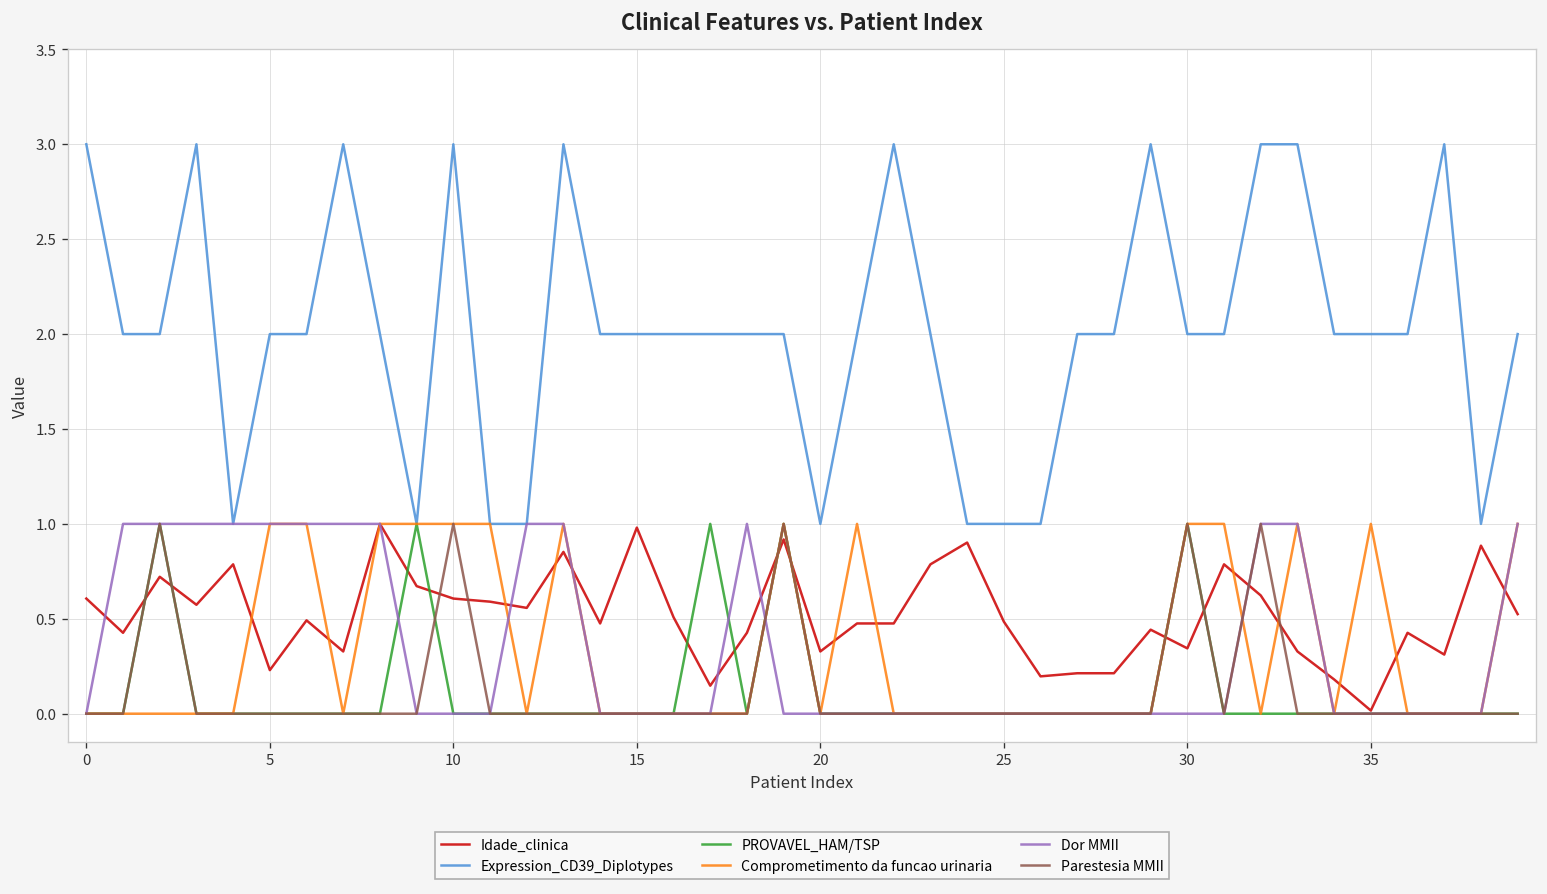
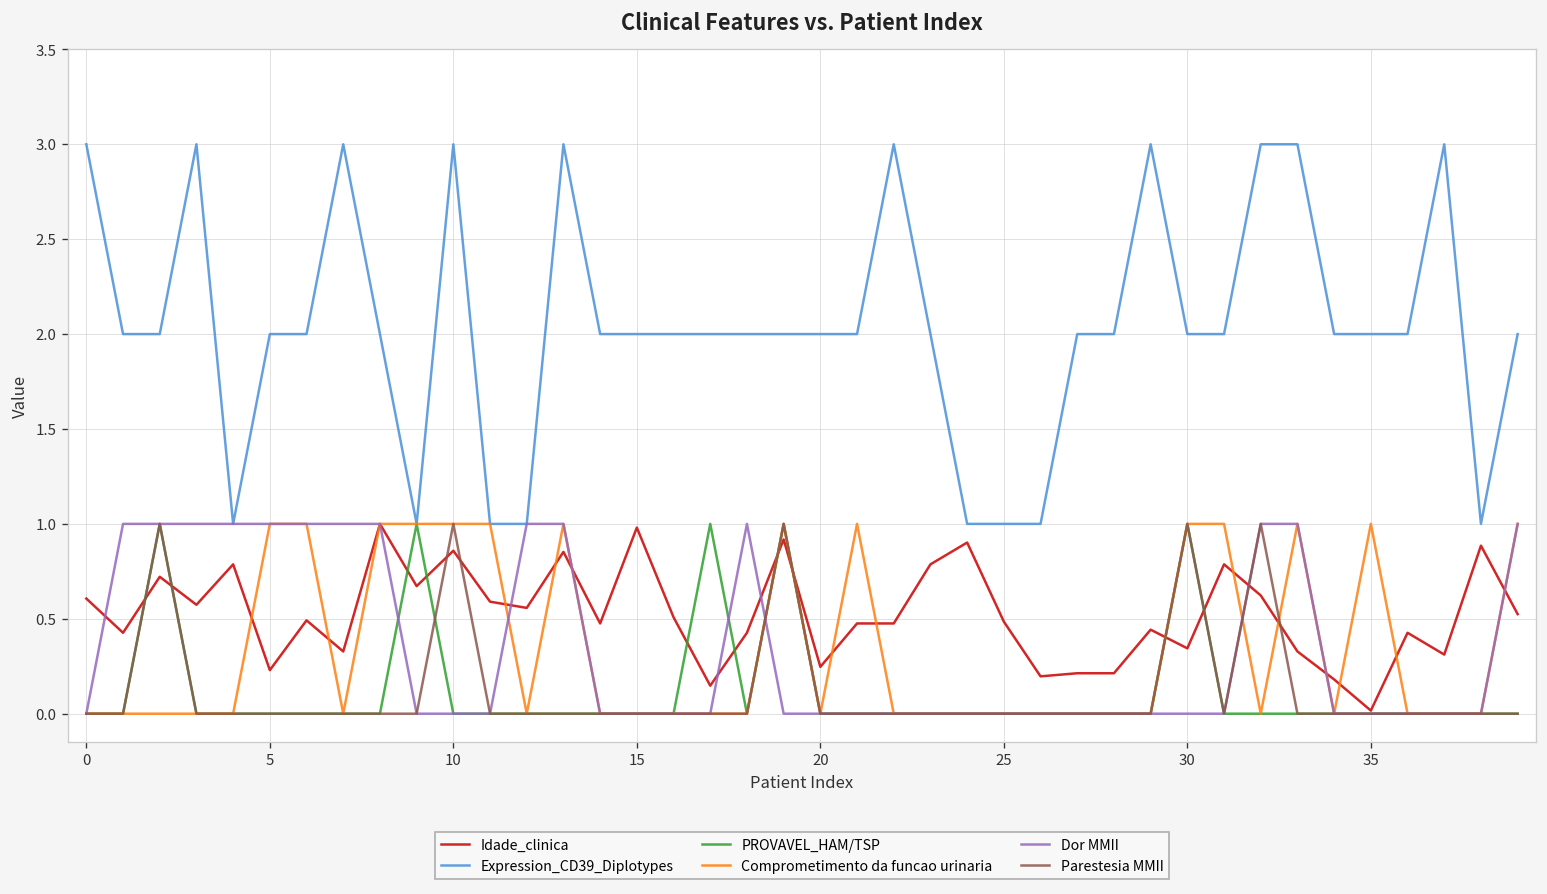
Idade_clinica, 10: 0.61 -> 0.86
Idade_clinica, 20: 0.33 -> 0.25
Expression_CD39_Diplotypes, 20: 1 -> 2
